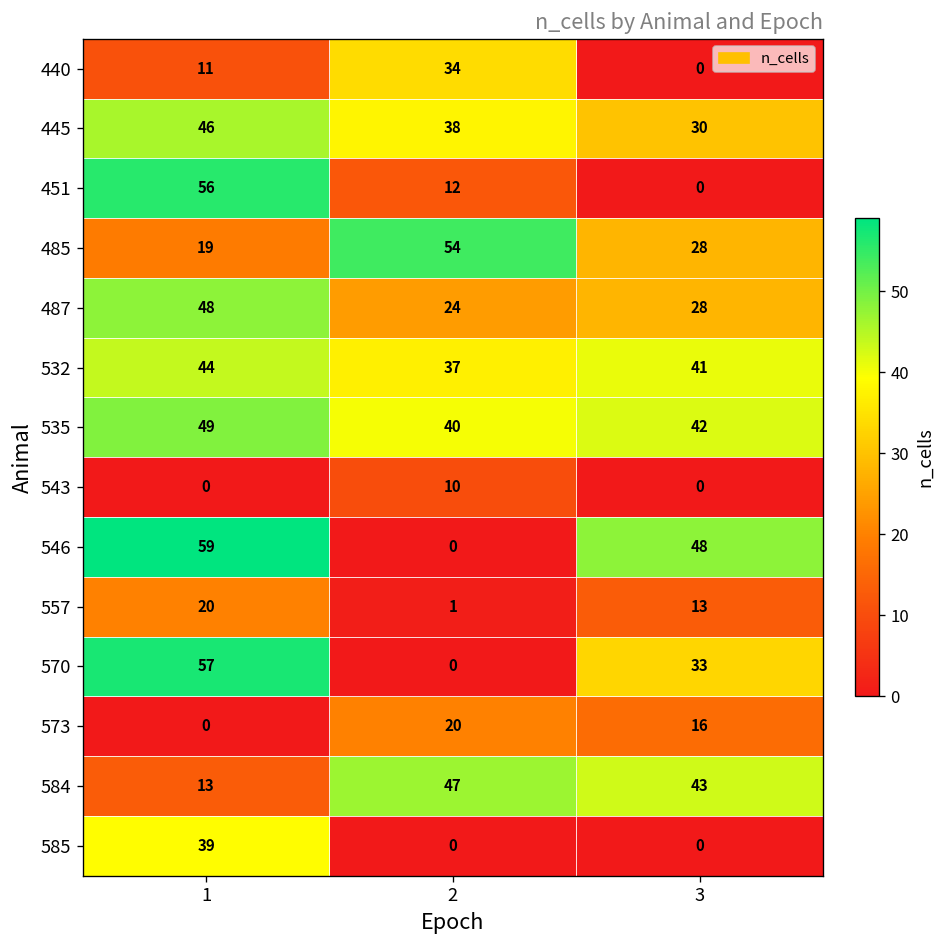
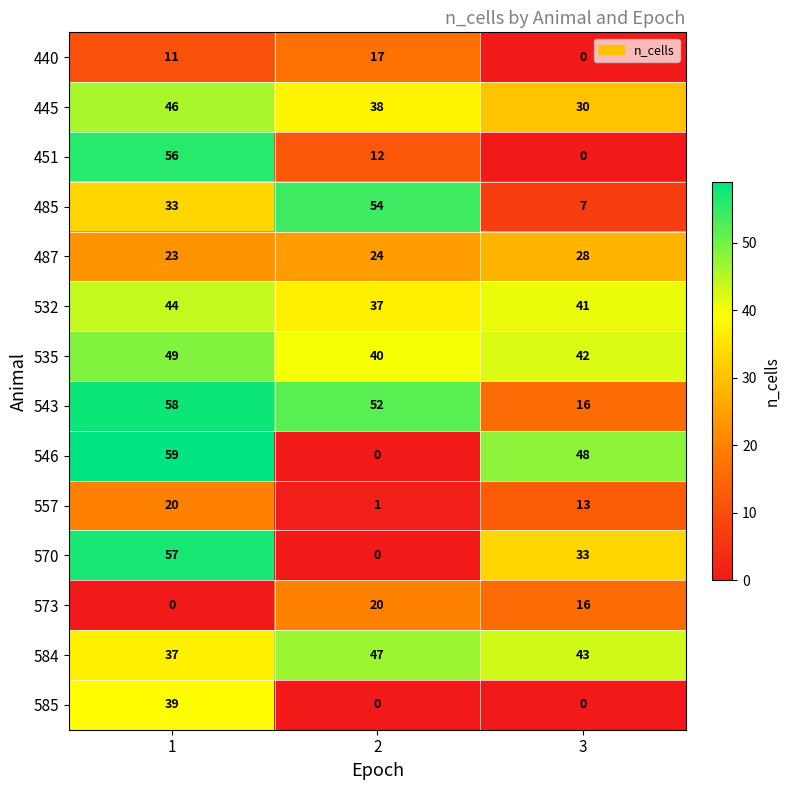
440, 2: 34 -> 17
485, 1: 19 -> 33
485, 3: 28 -> 7
487, 1: 48 -> 23
543, 1: 0 -> 58
543, 2: 10 -> 52
543, 3: 0 -> 16
584, 1: 13 -> 37
